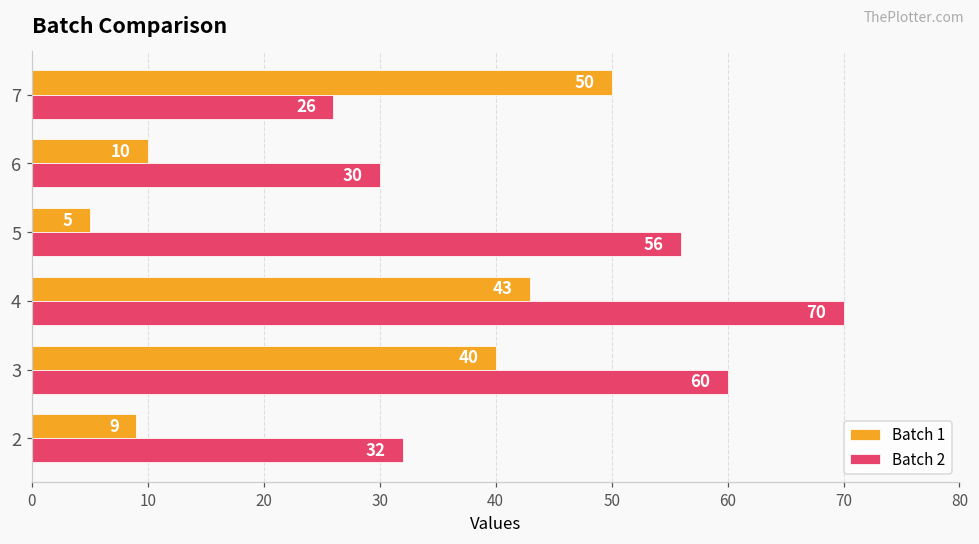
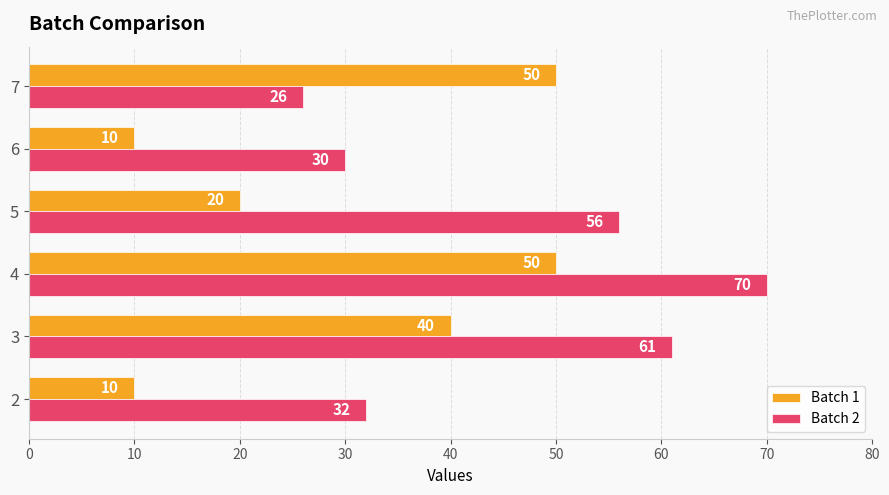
Batch 1, 5: 5 -> 20
Batch 1, 4: 43 -> 50
Batch 2, 3: 60 -> 61
Batch 1, 2: 9 -> 10
